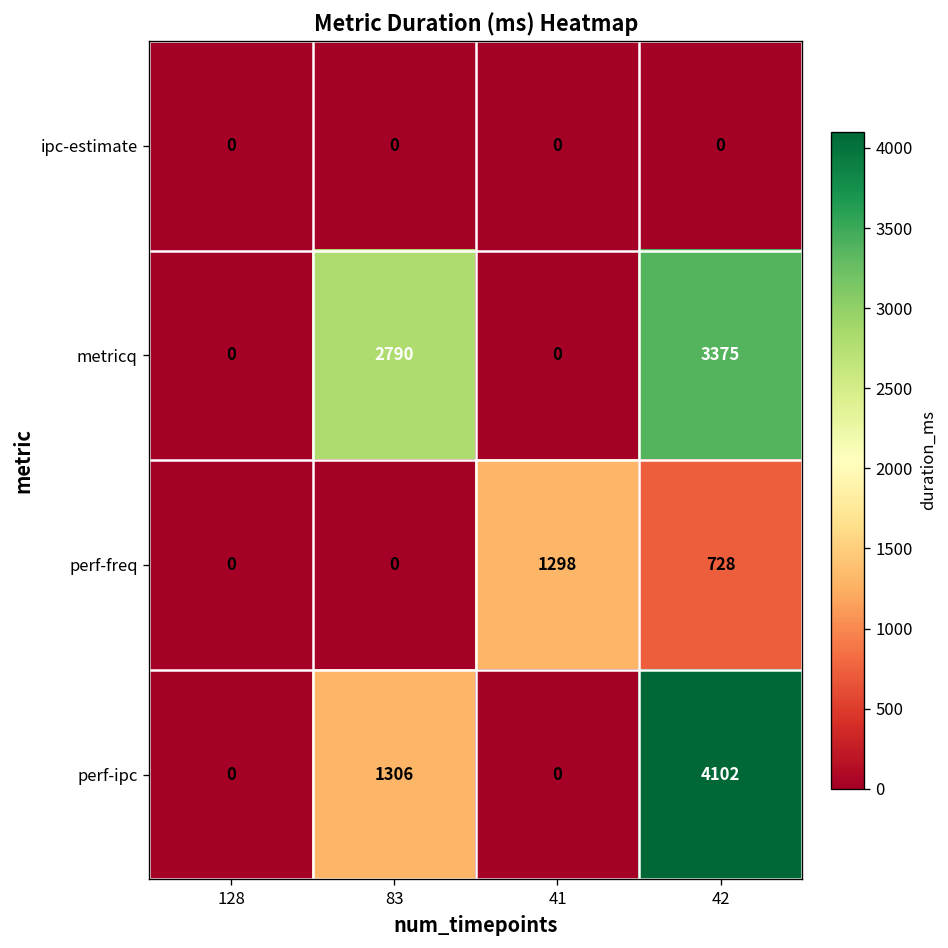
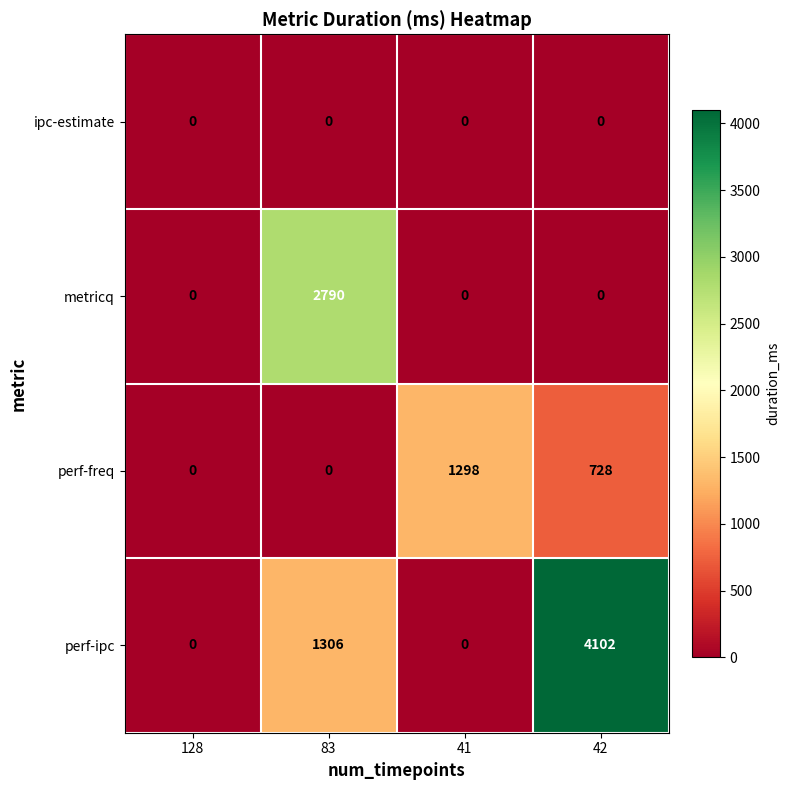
metricq, 42: 3375 -> 0
